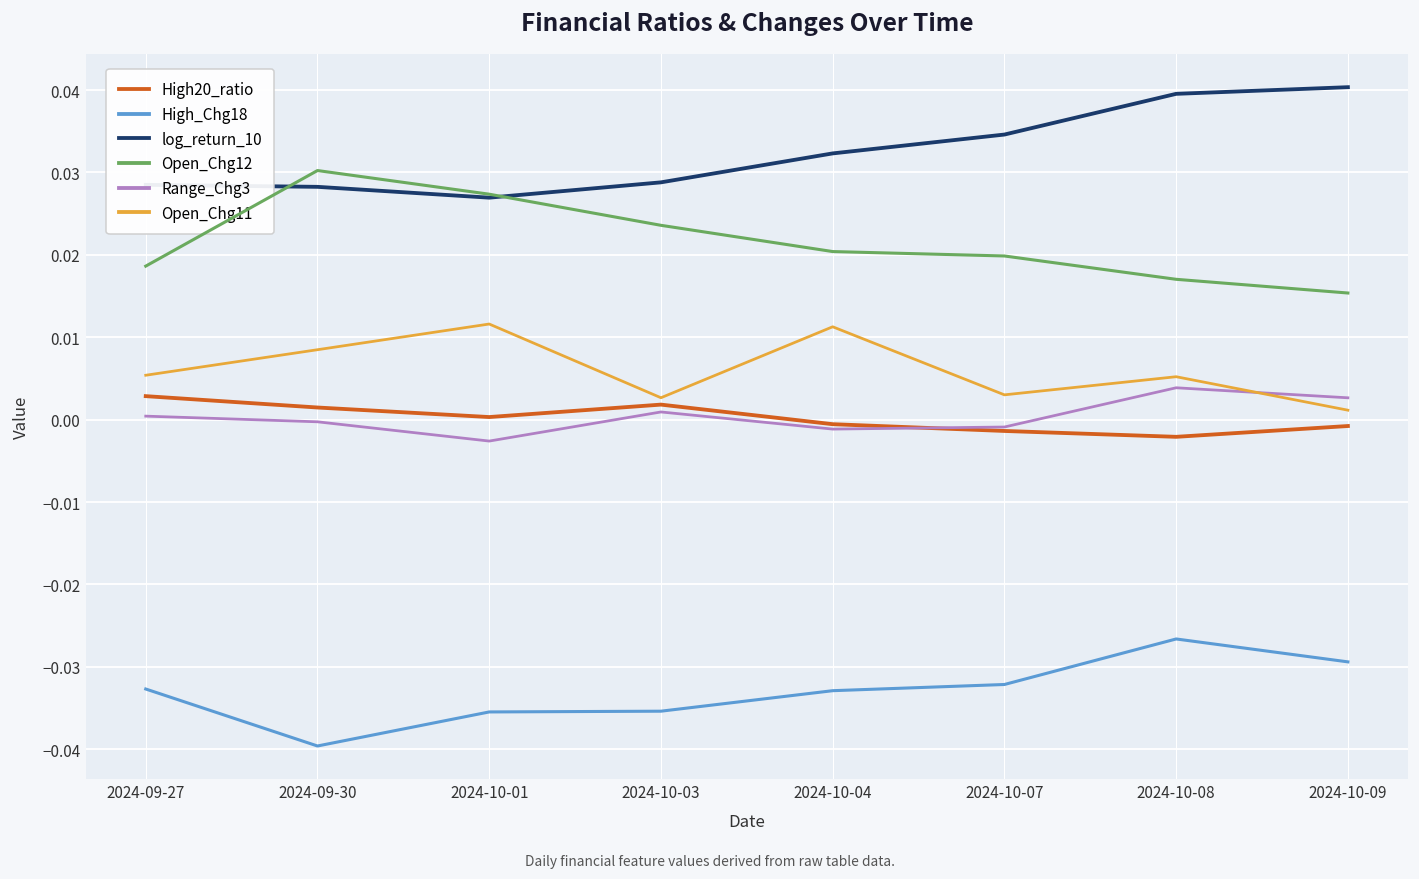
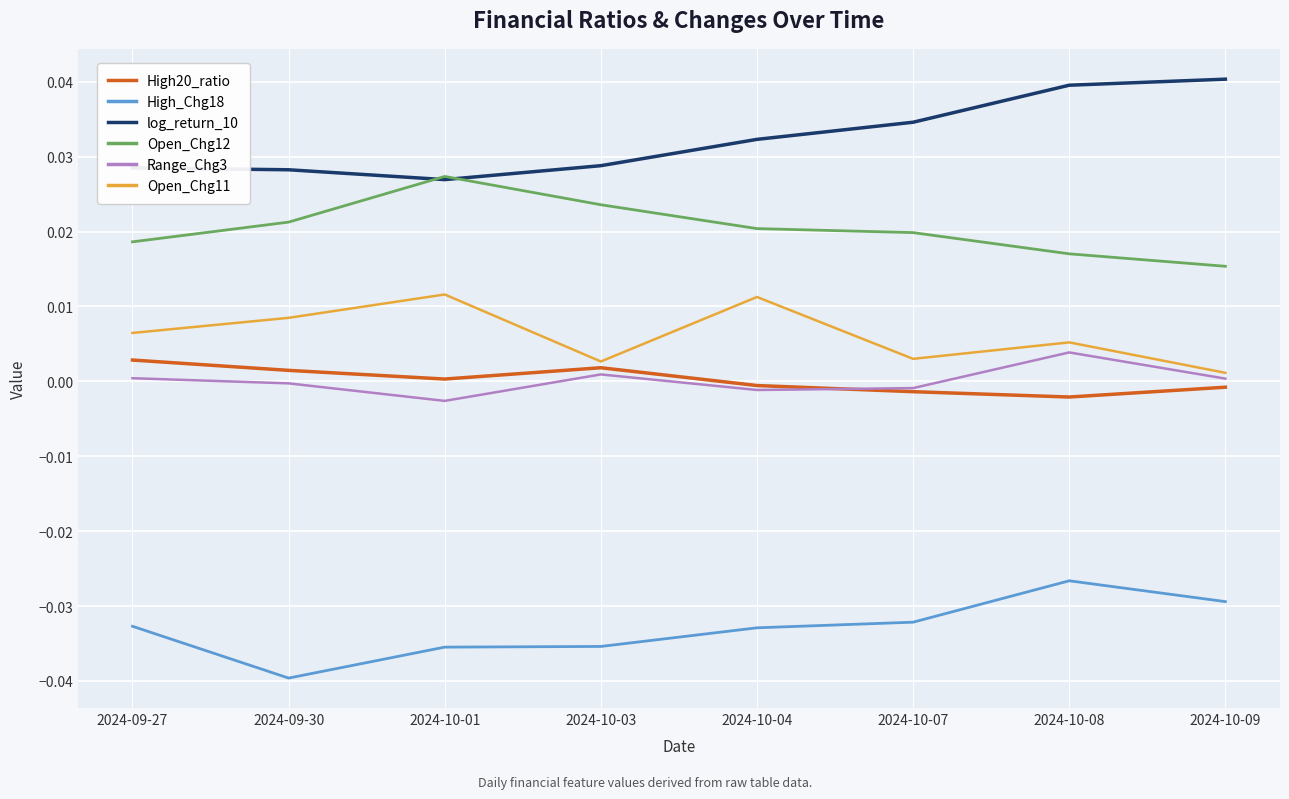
Open_Chg11, 2024-09-27: 0.005 -> 0.006
Open_Chg12, 2024-09-30: 0.030 -> 0.021
Range_Chg3, 2024-10-09: 0.003 -> 0.000
